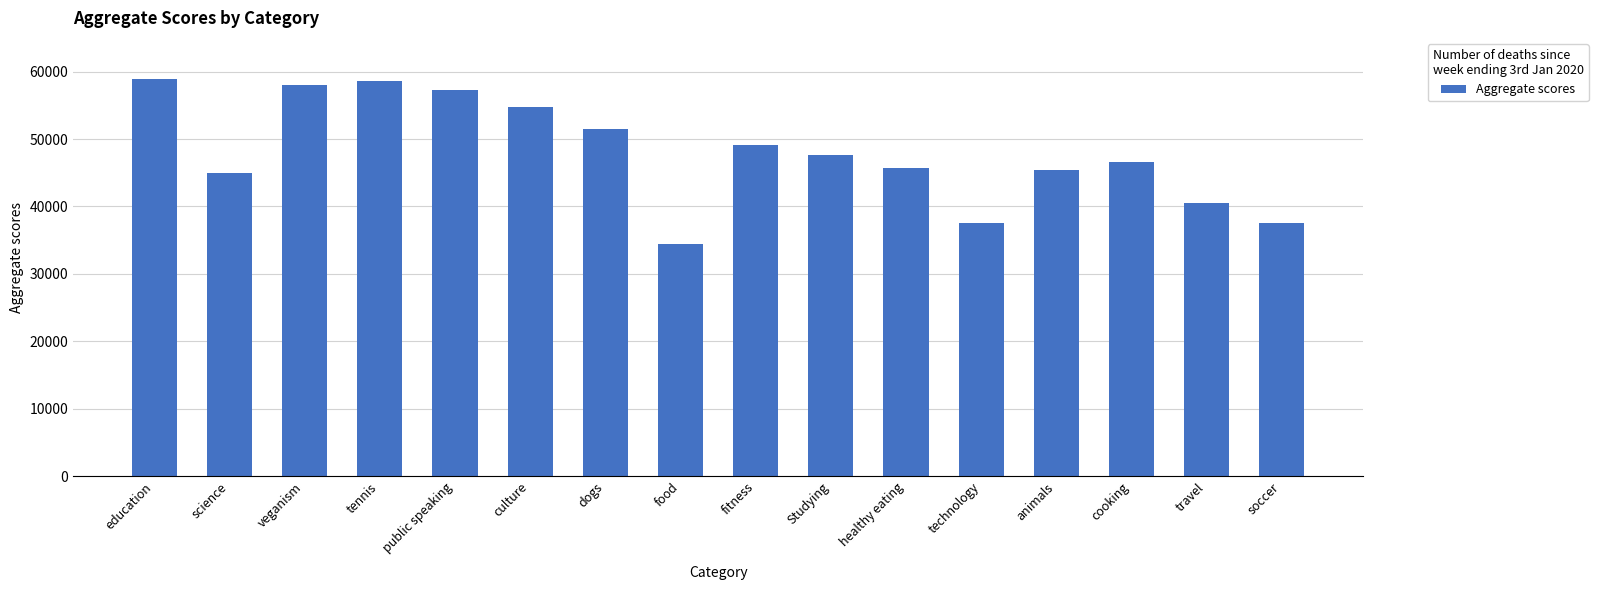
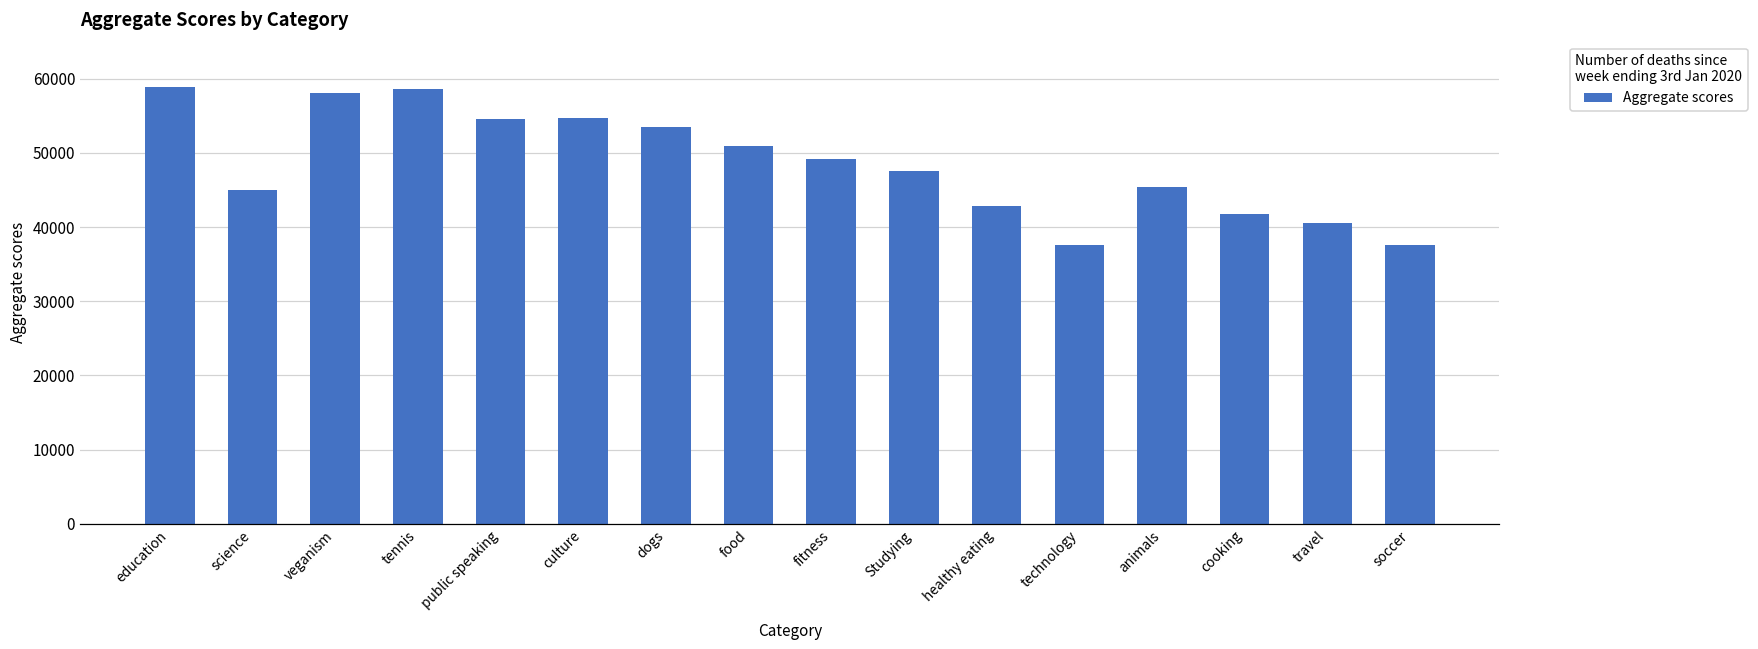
public speaking: 57000 -> 55000
dogs: 51000 -> 54000
food: 34000 -> 51000
healthy eating: 46000 -> 43000
cooking: 47000 -> 42000
